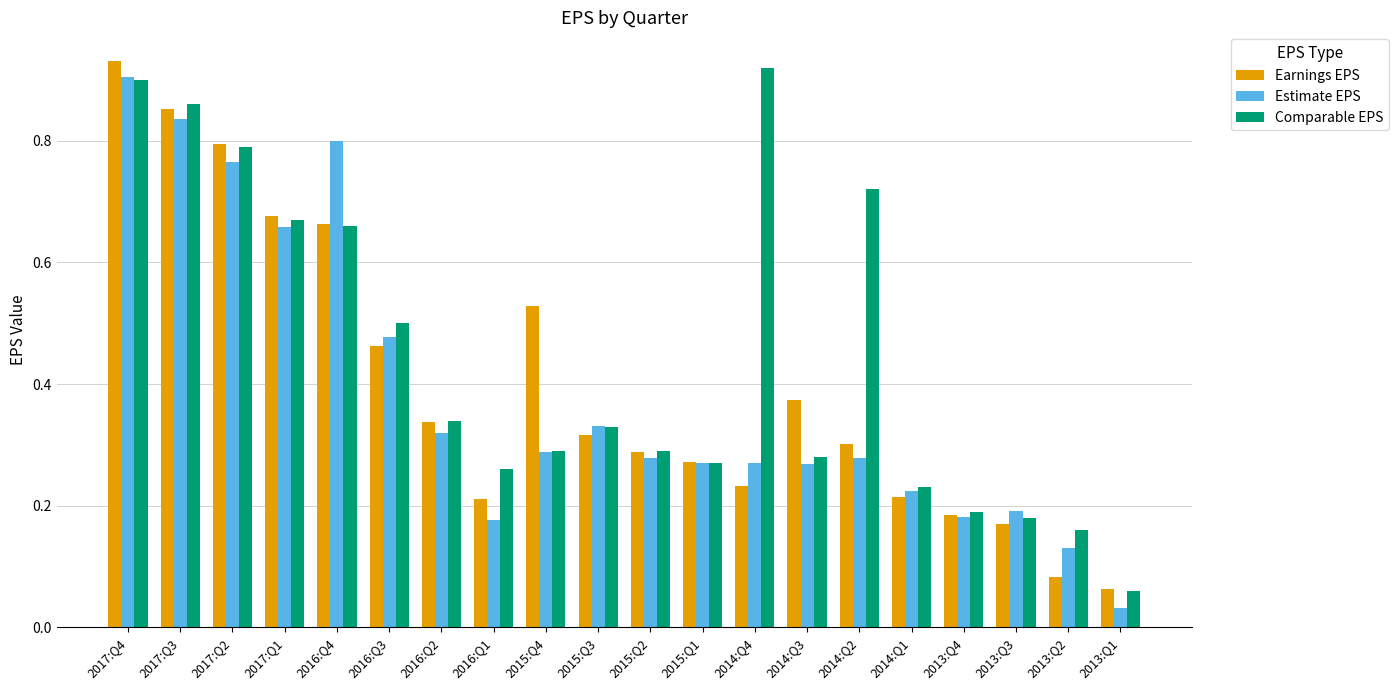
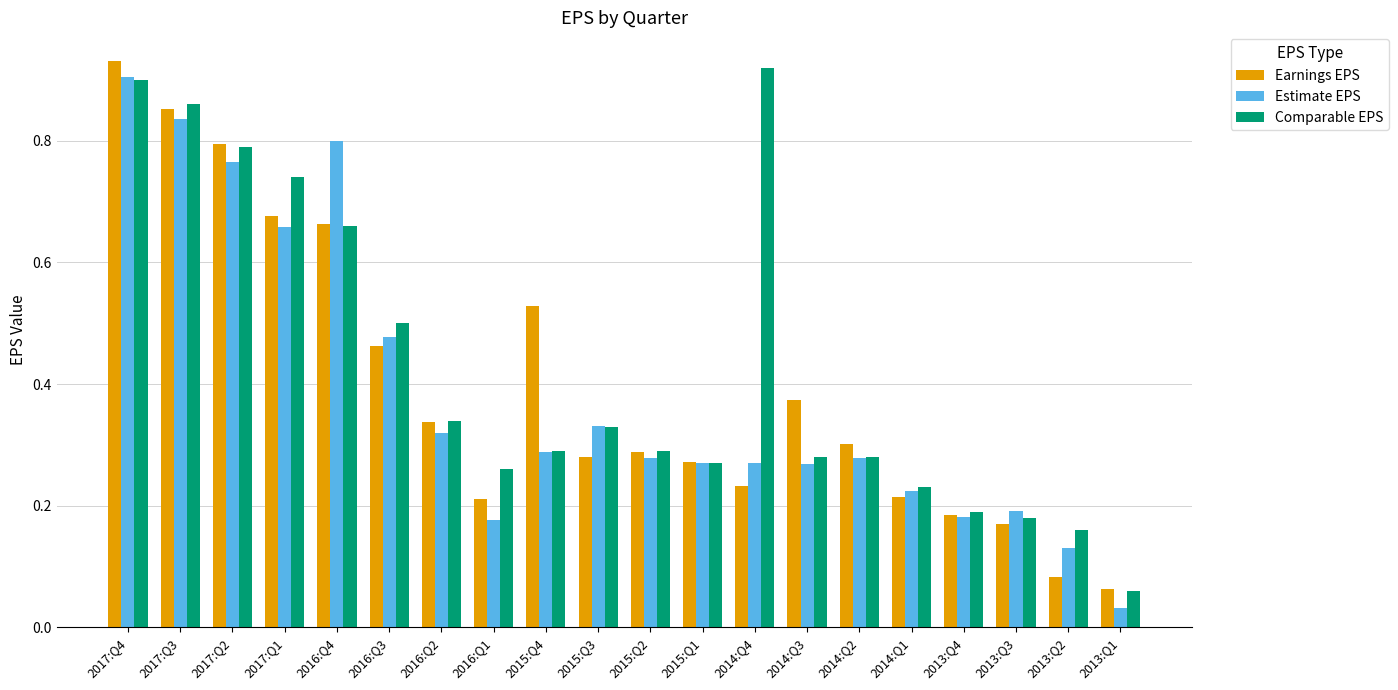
Comparable EPS, 2017:Q1: 0.67 -> 0.74
Earnings EPS, 2015:Q3: 0.32 -> 0.28
Comparable EPS, 2014:Q2: 0.72 -> 0.28
